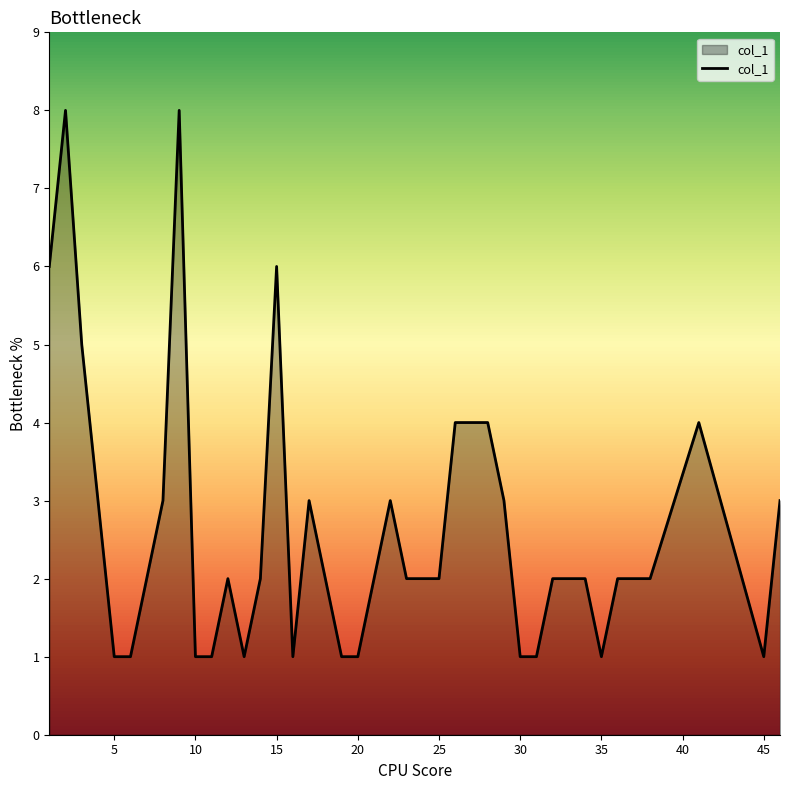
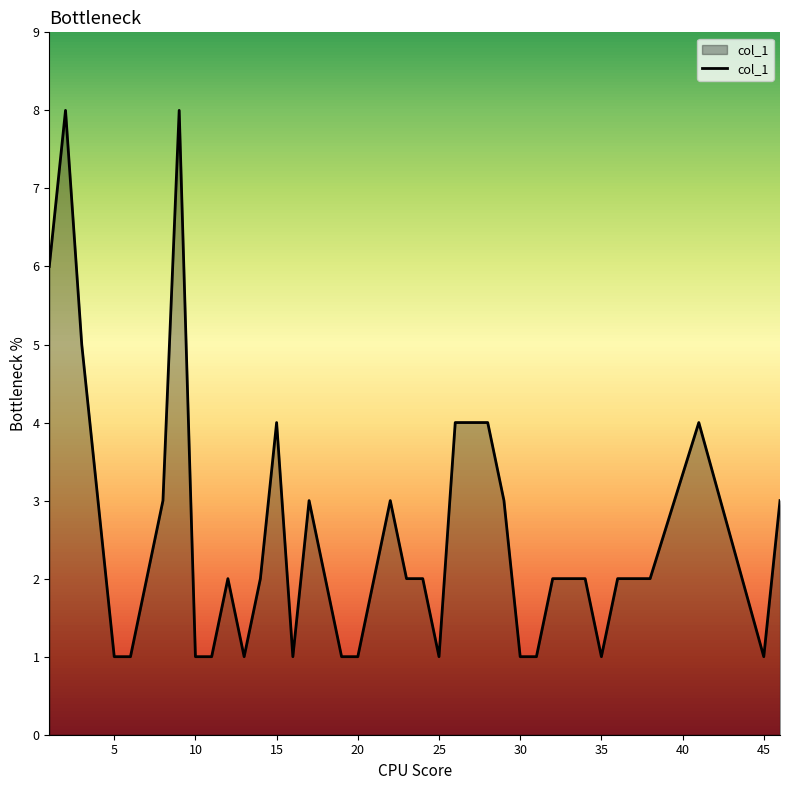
15: 6 -> 4
25: 2 -> 1
